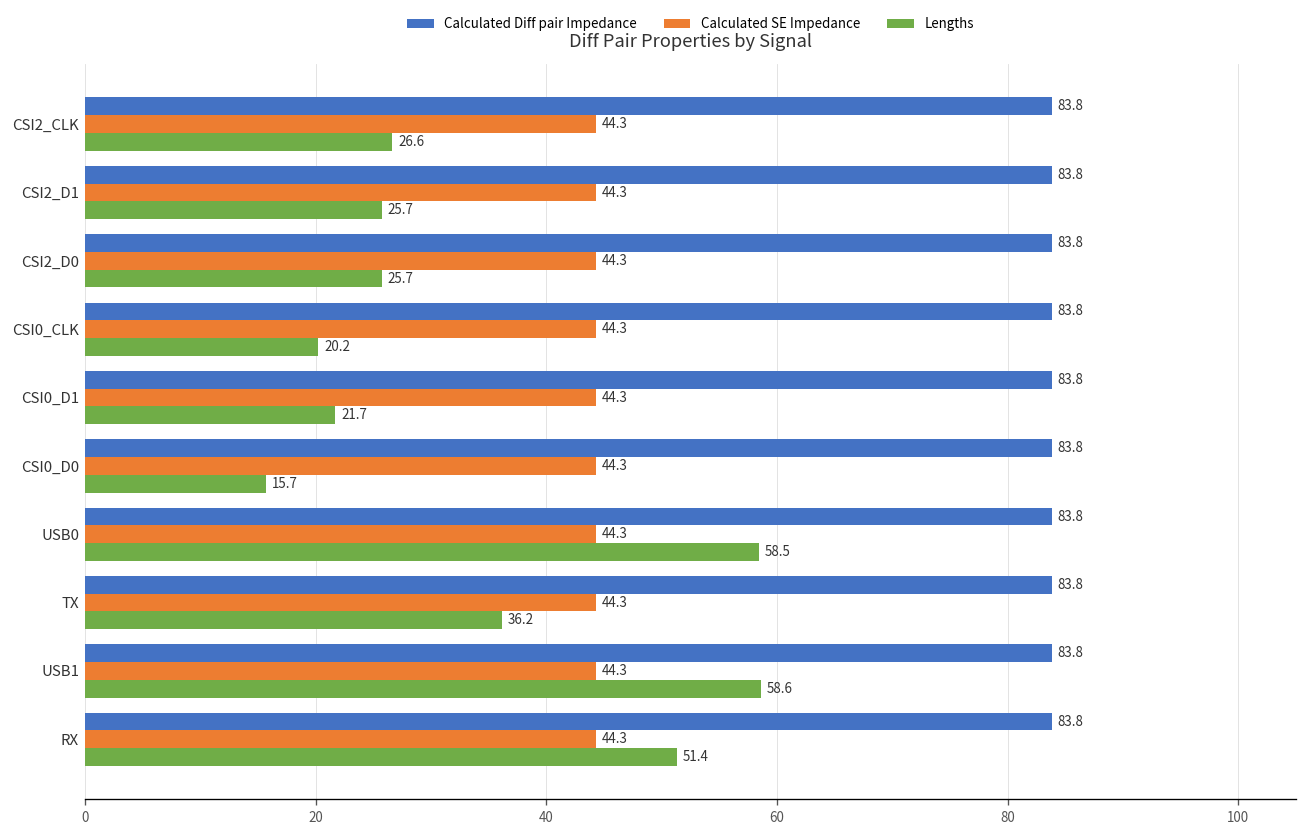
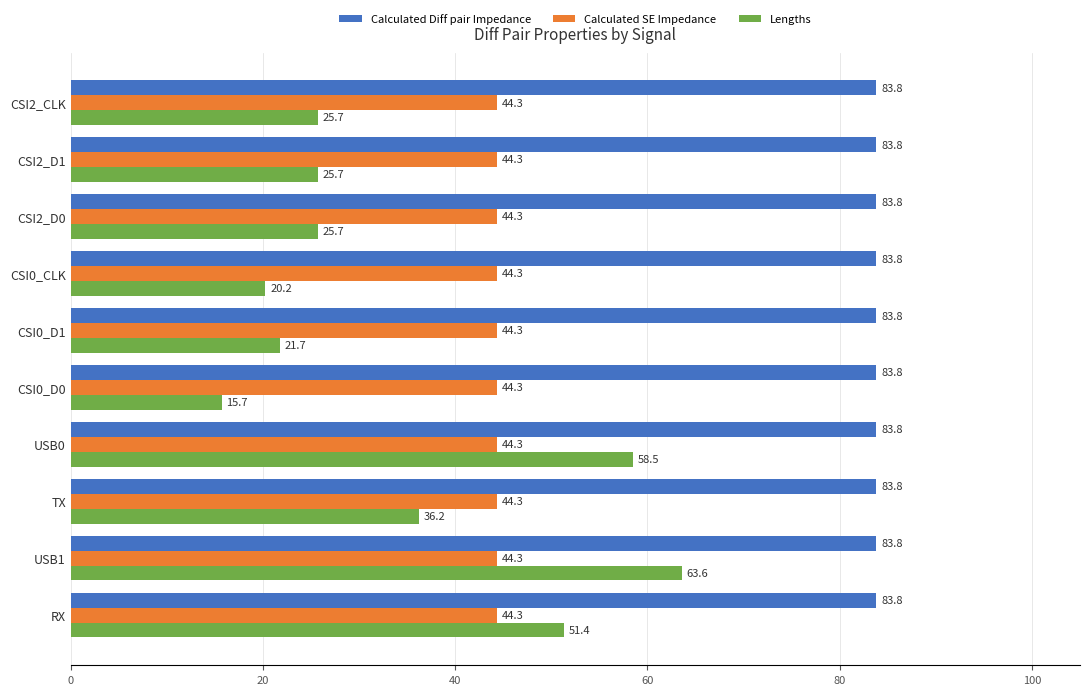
Lengths, CSI2_CLK: 26.6 -> 25.7
Lengths, USB1: 58.6 -> 63.6
